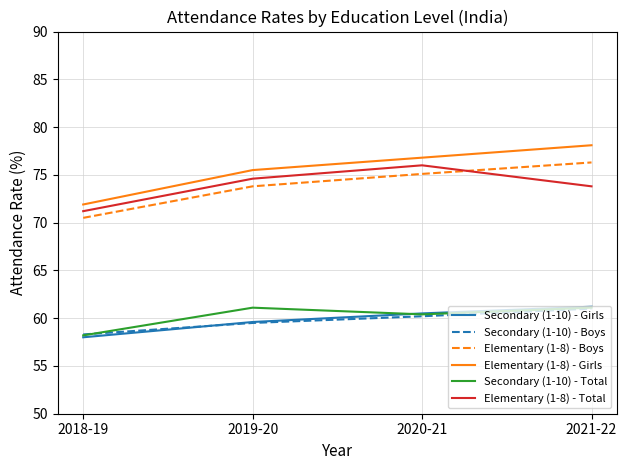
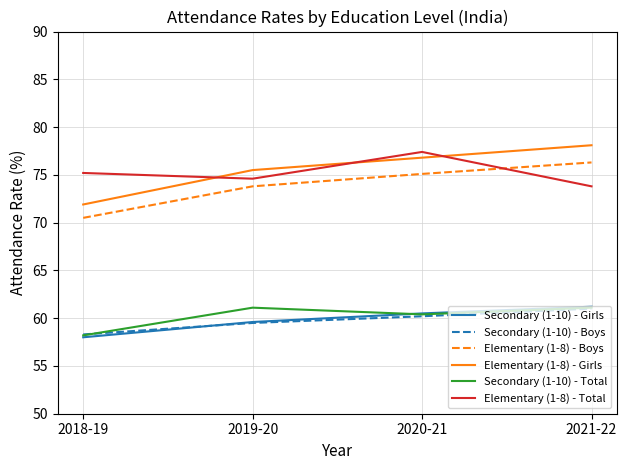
Elementary (1-8) - Total, 2018-19: 71 -> 75
Elementary (1-8) - Total, 2020-21: 76 -> 77
